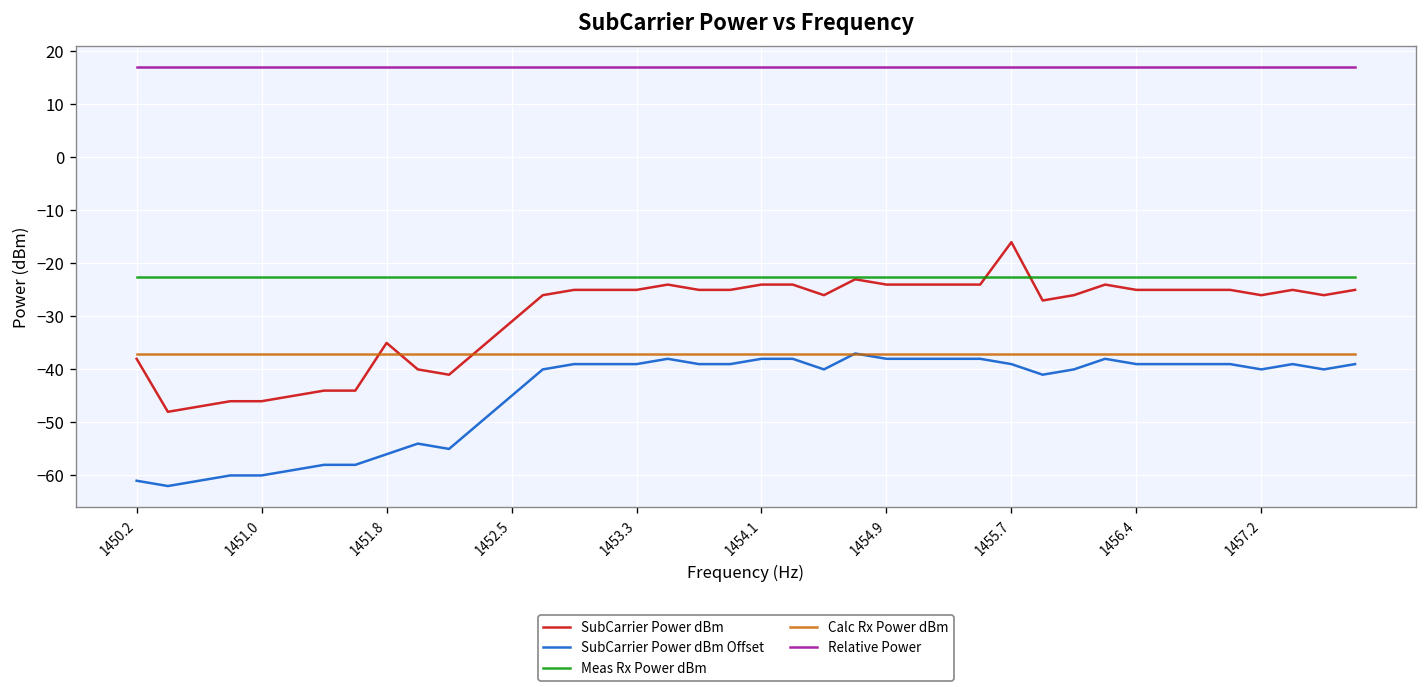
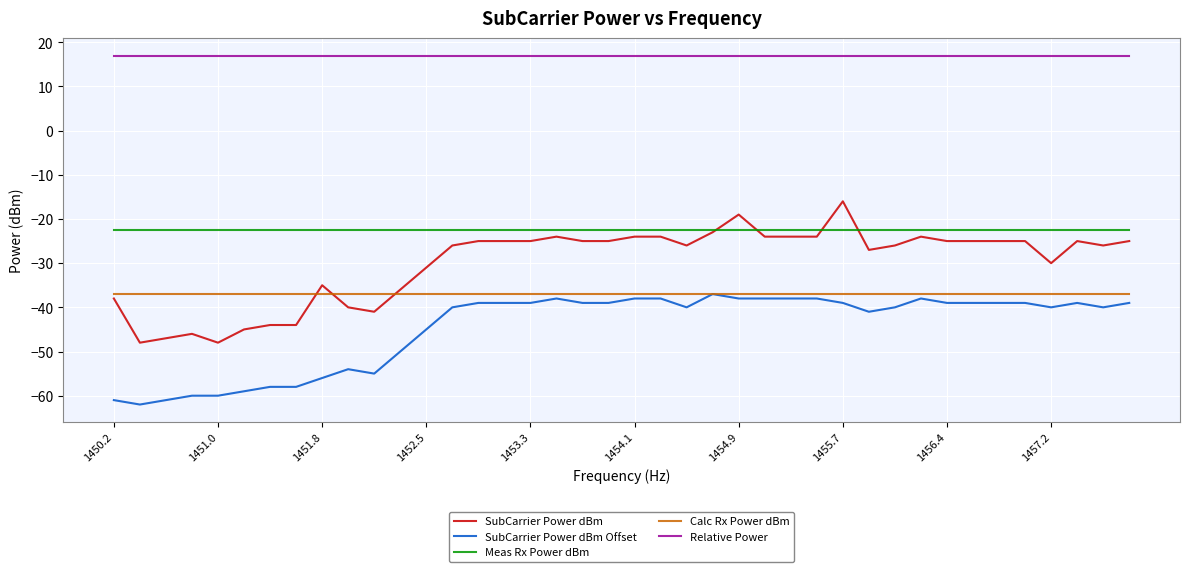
SubCarrier Power dBm, 1451.0: -46 -> -48
SubCarrier Power dBm, 1454.9: -24 -> -19
SubCarrier Power dBm, 1457.2: -26 -> -30
